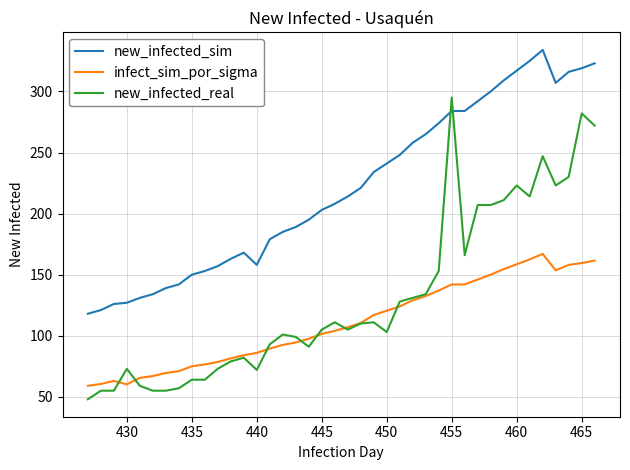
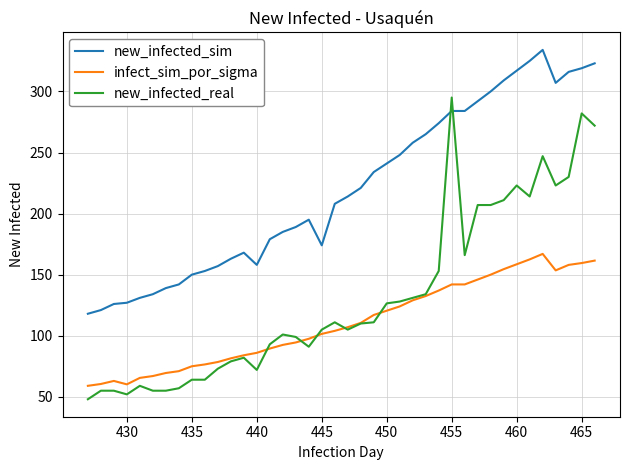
new_infected_real, 430: 73 -> 52
new_infected_sim, 445: 203 -> 174
new_infected_real, 450: 103 -> 127
